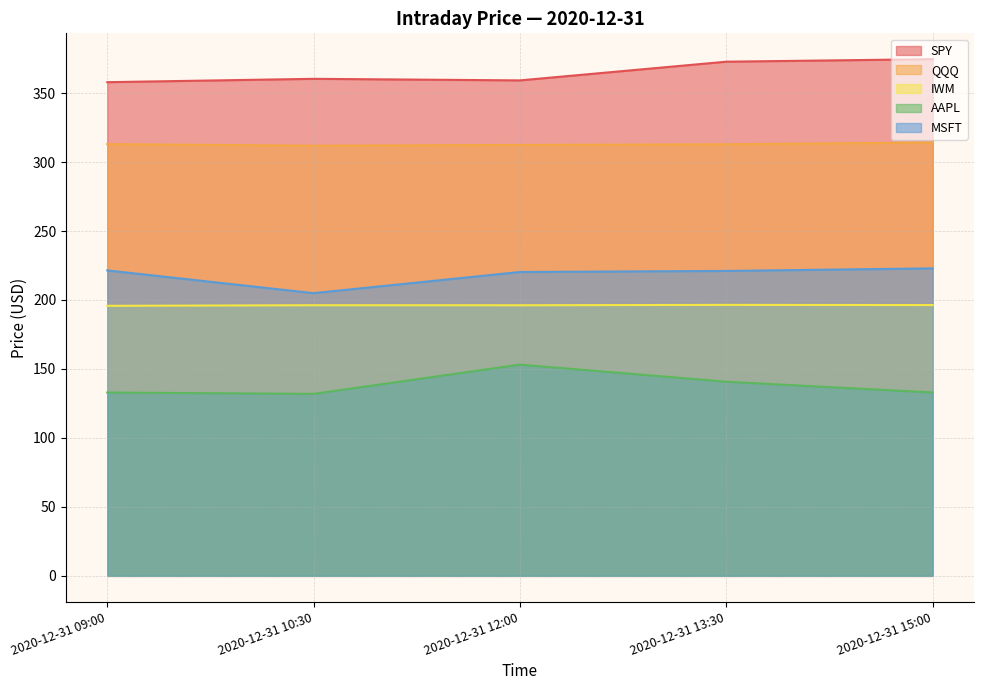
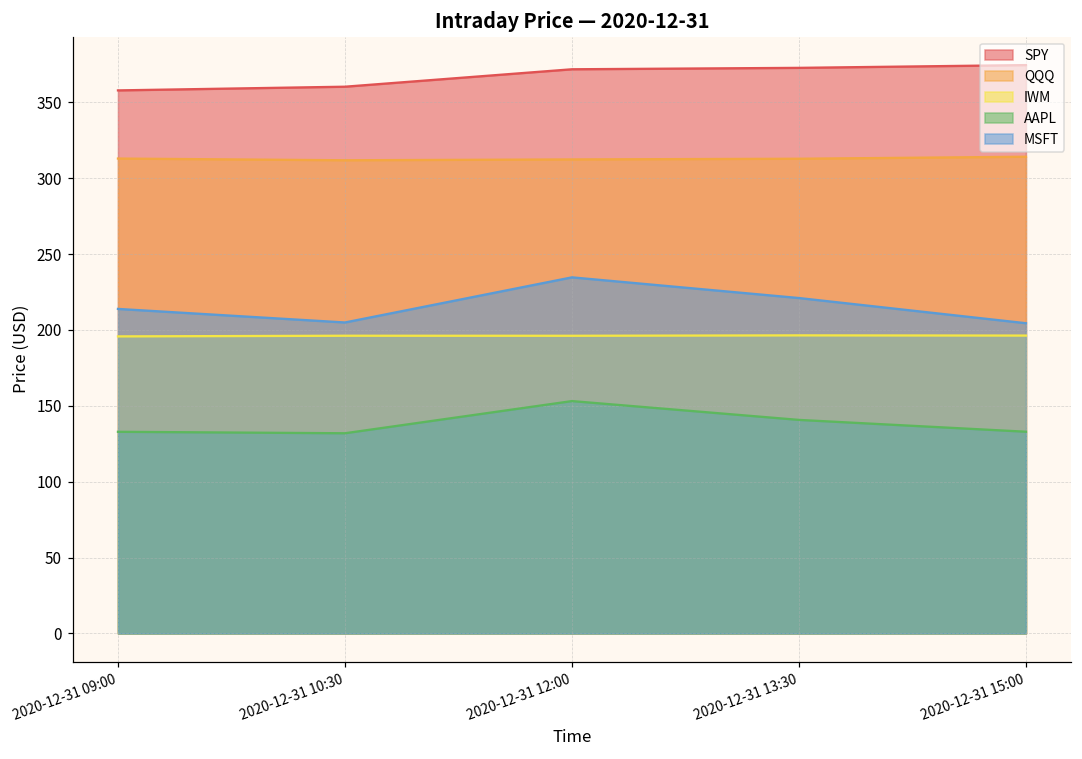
MSFT, 2020-12-31 09:00: 221 -> 214
SPY, 2020-12-31 12:00: 359 -> 372
MSFT, 2020-12-31 12:00: 220 -> 235
MSFT, 2020-12-31 15:00: 223 -> 204
